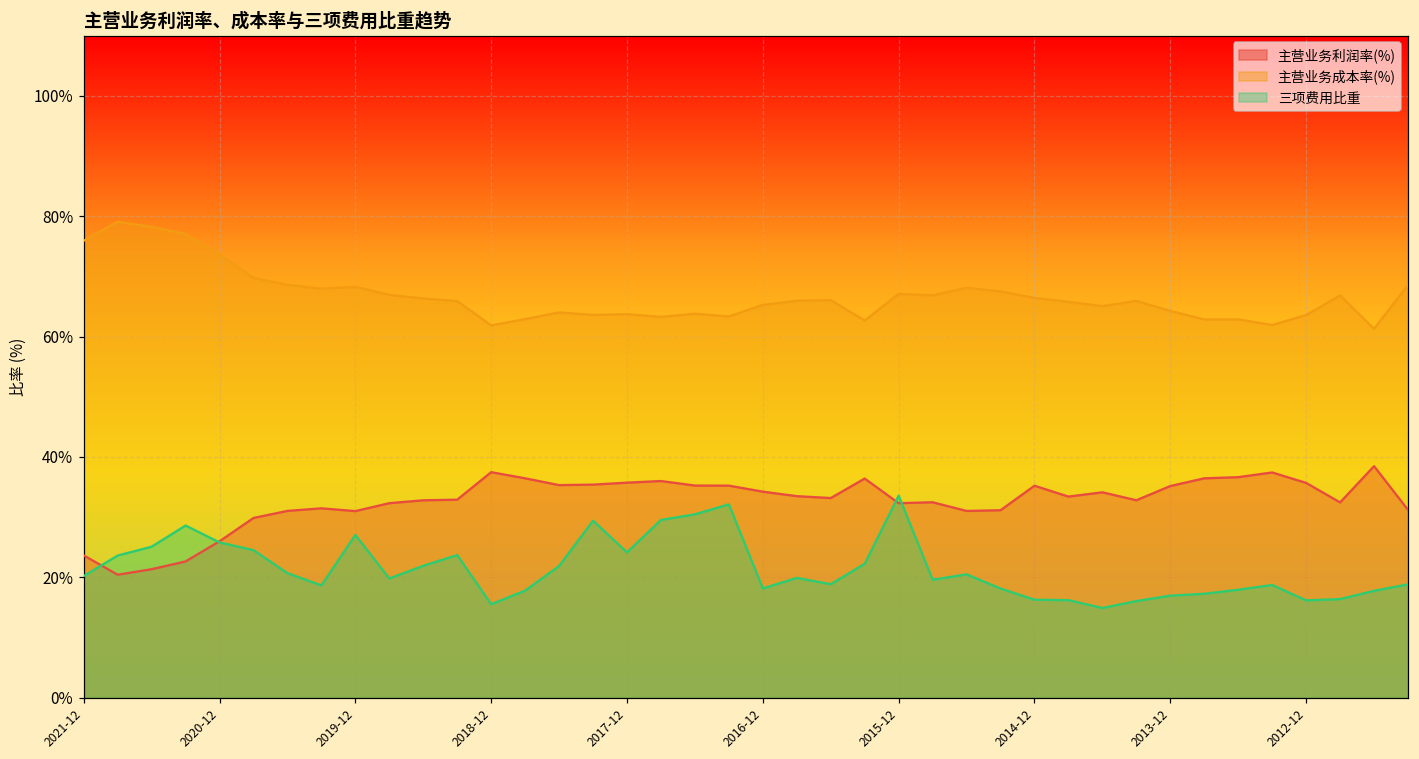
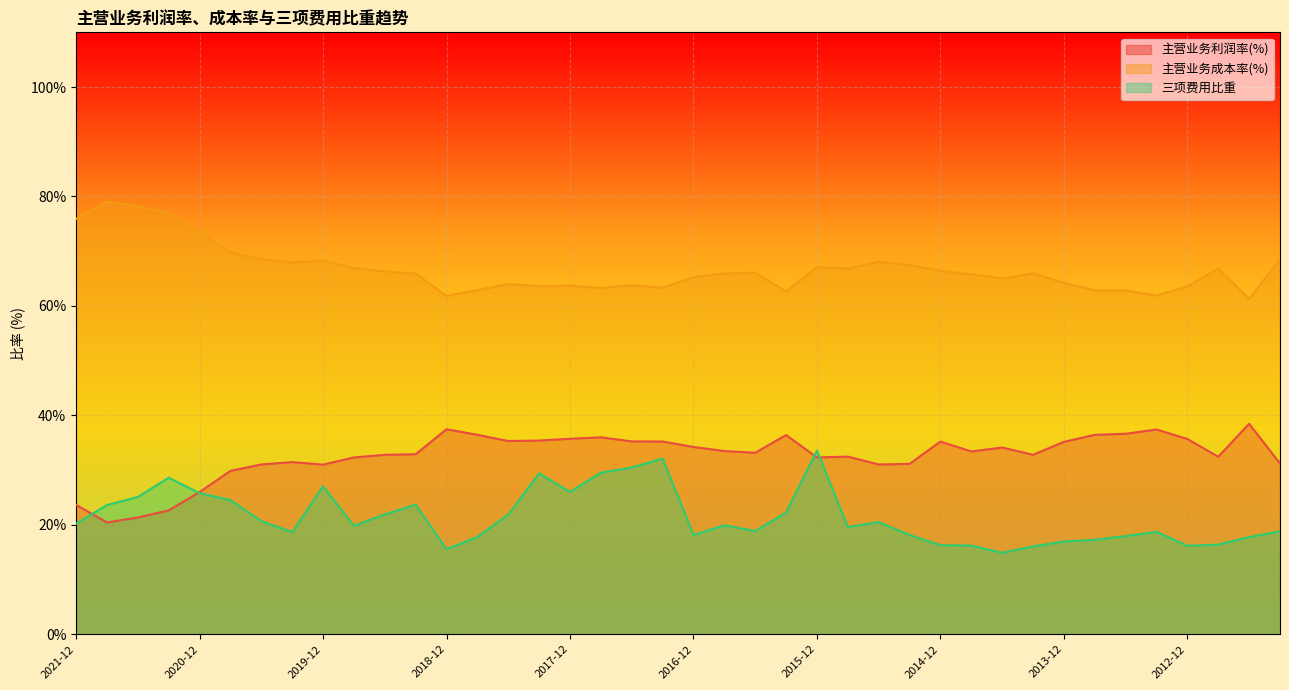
三项费用比重, 2017-12: 24% -> 26%
